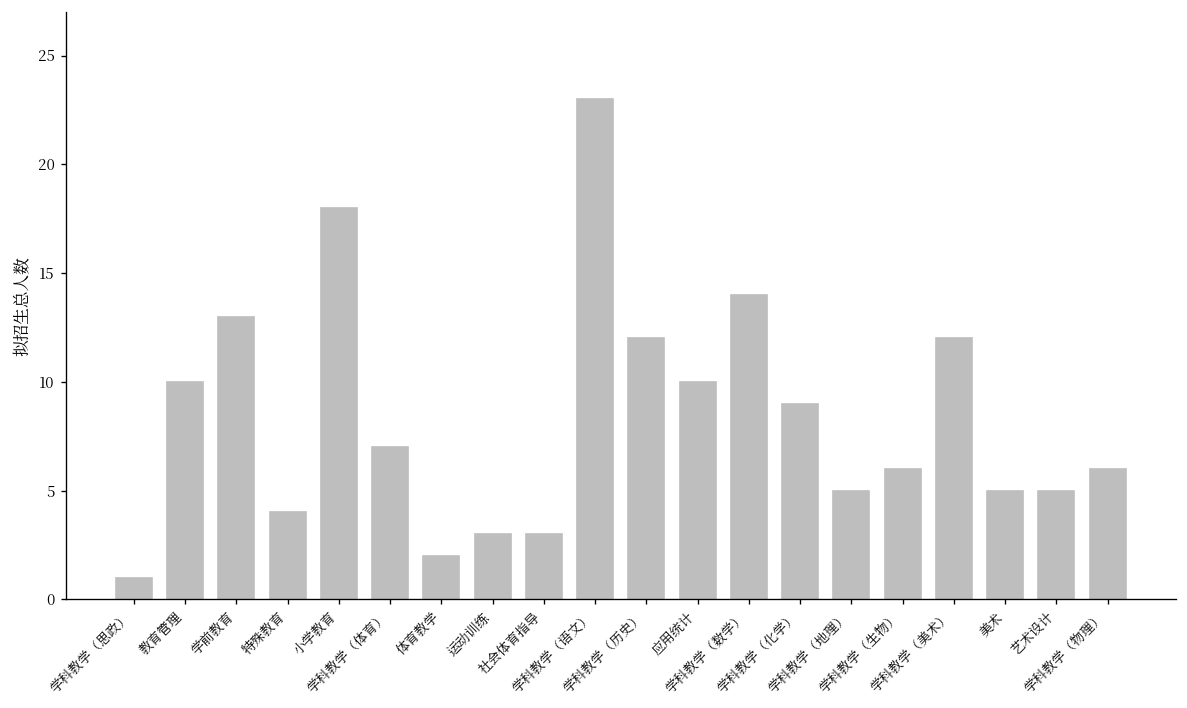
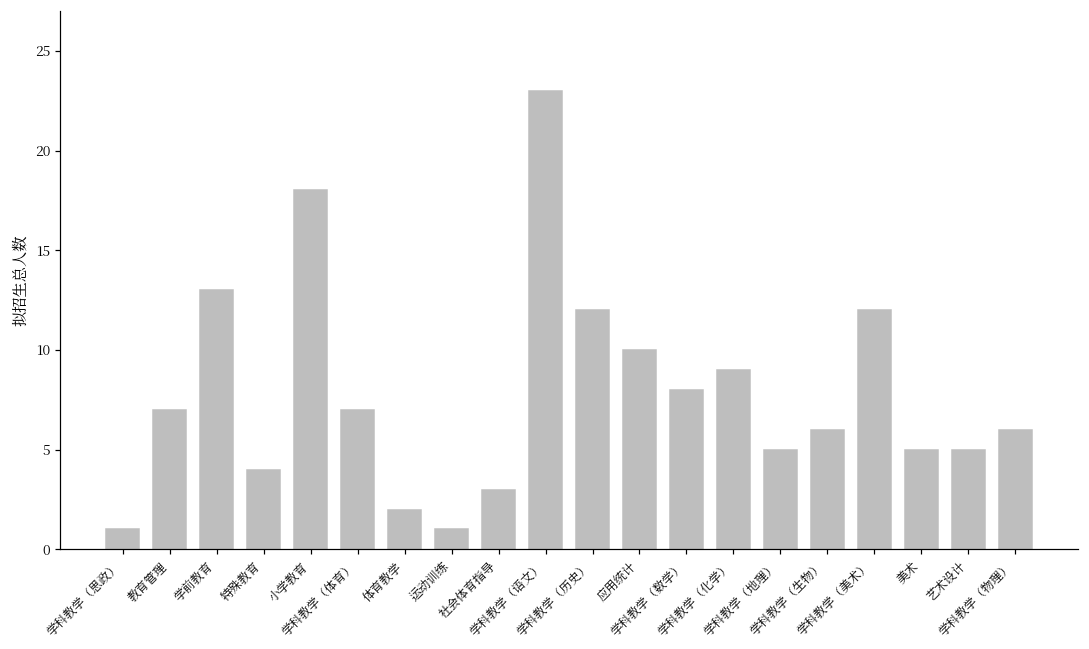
教育管理: 10 -> 7
运动训练: 3 -> 1
学科教学（数学）: 14 -> 8
